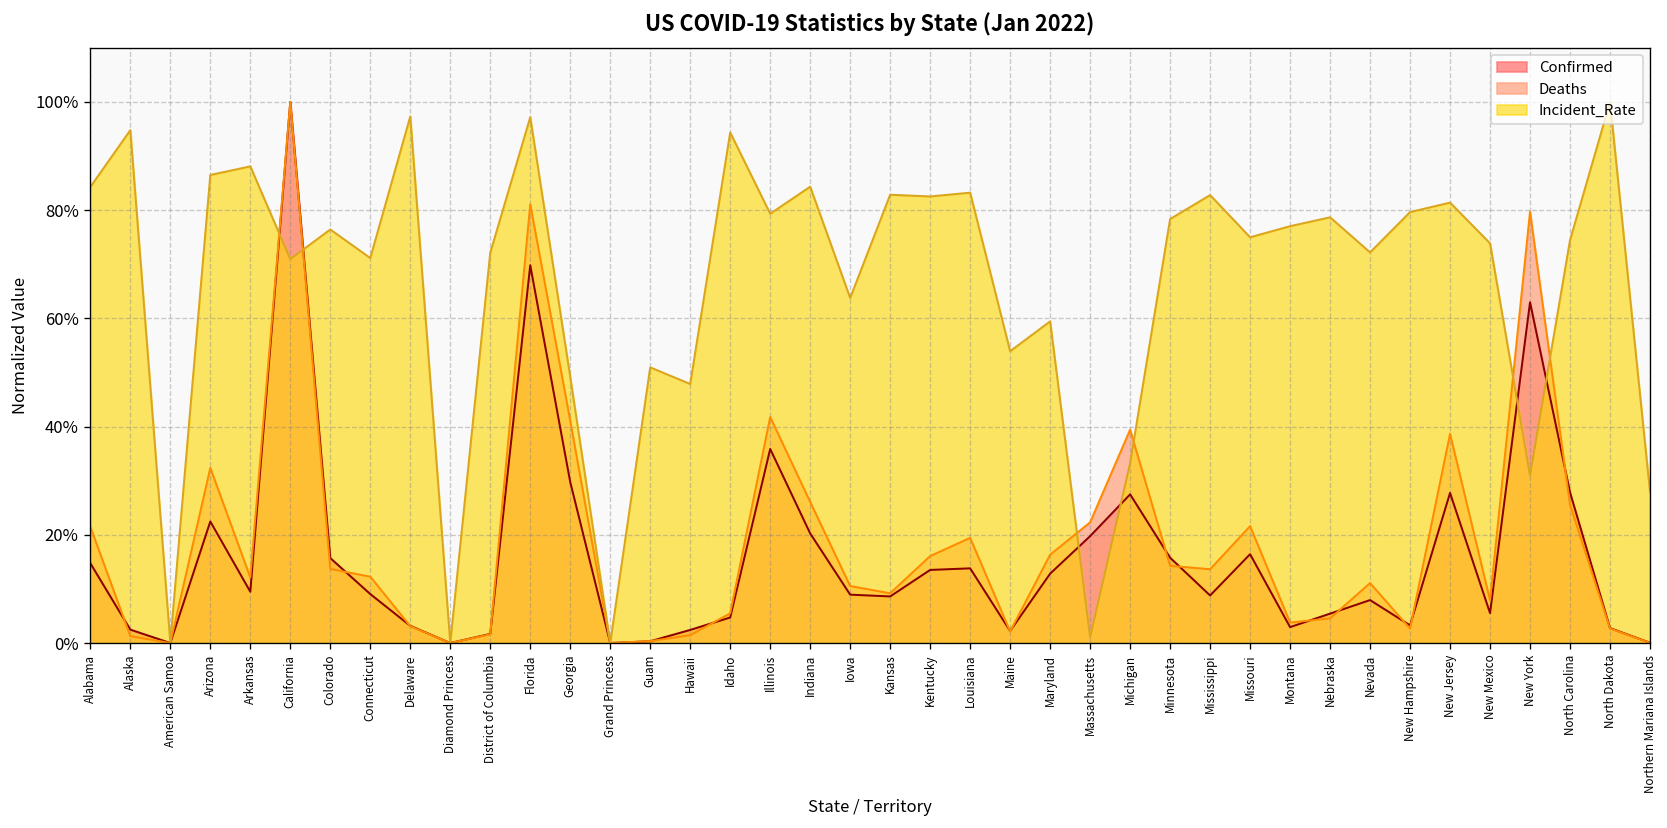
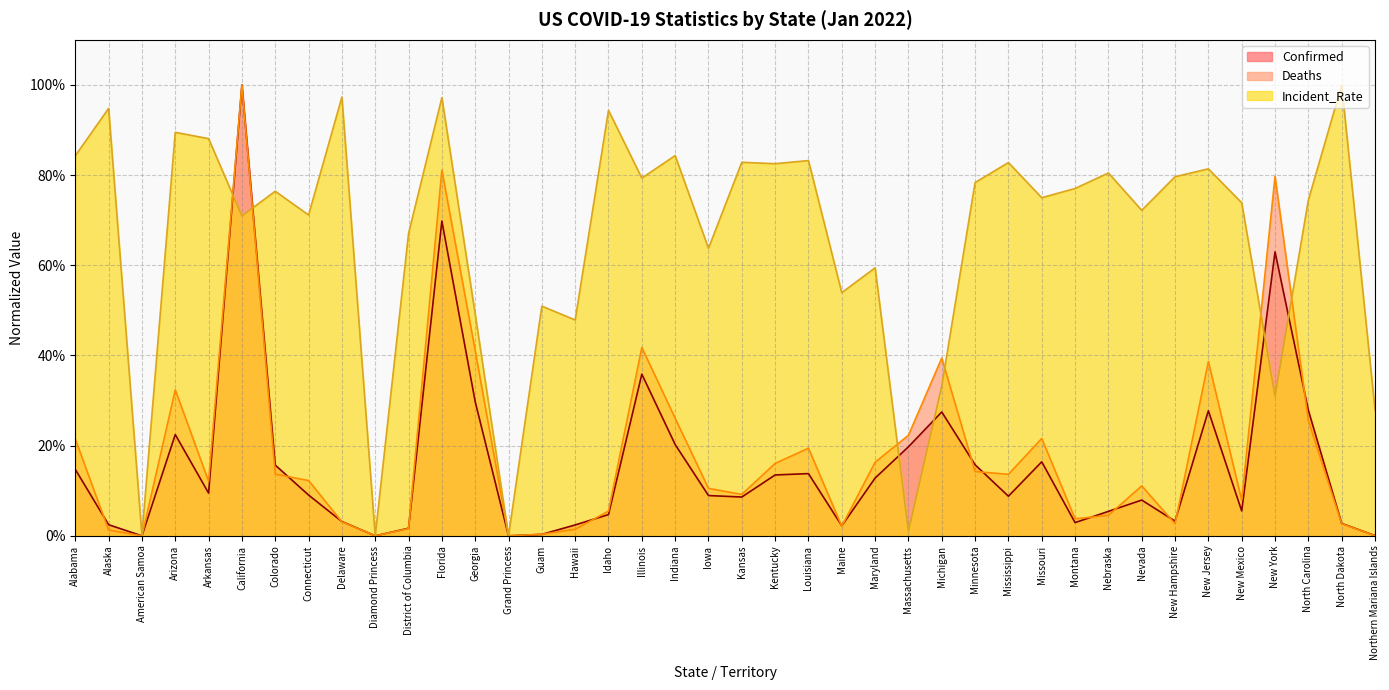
Incident_Rate, Arizona: 87% -> 89%
Incident_Rate, District of Columbia: 72% -> 67%
Incident_Rate, Nebraska: 79% -> 80%
